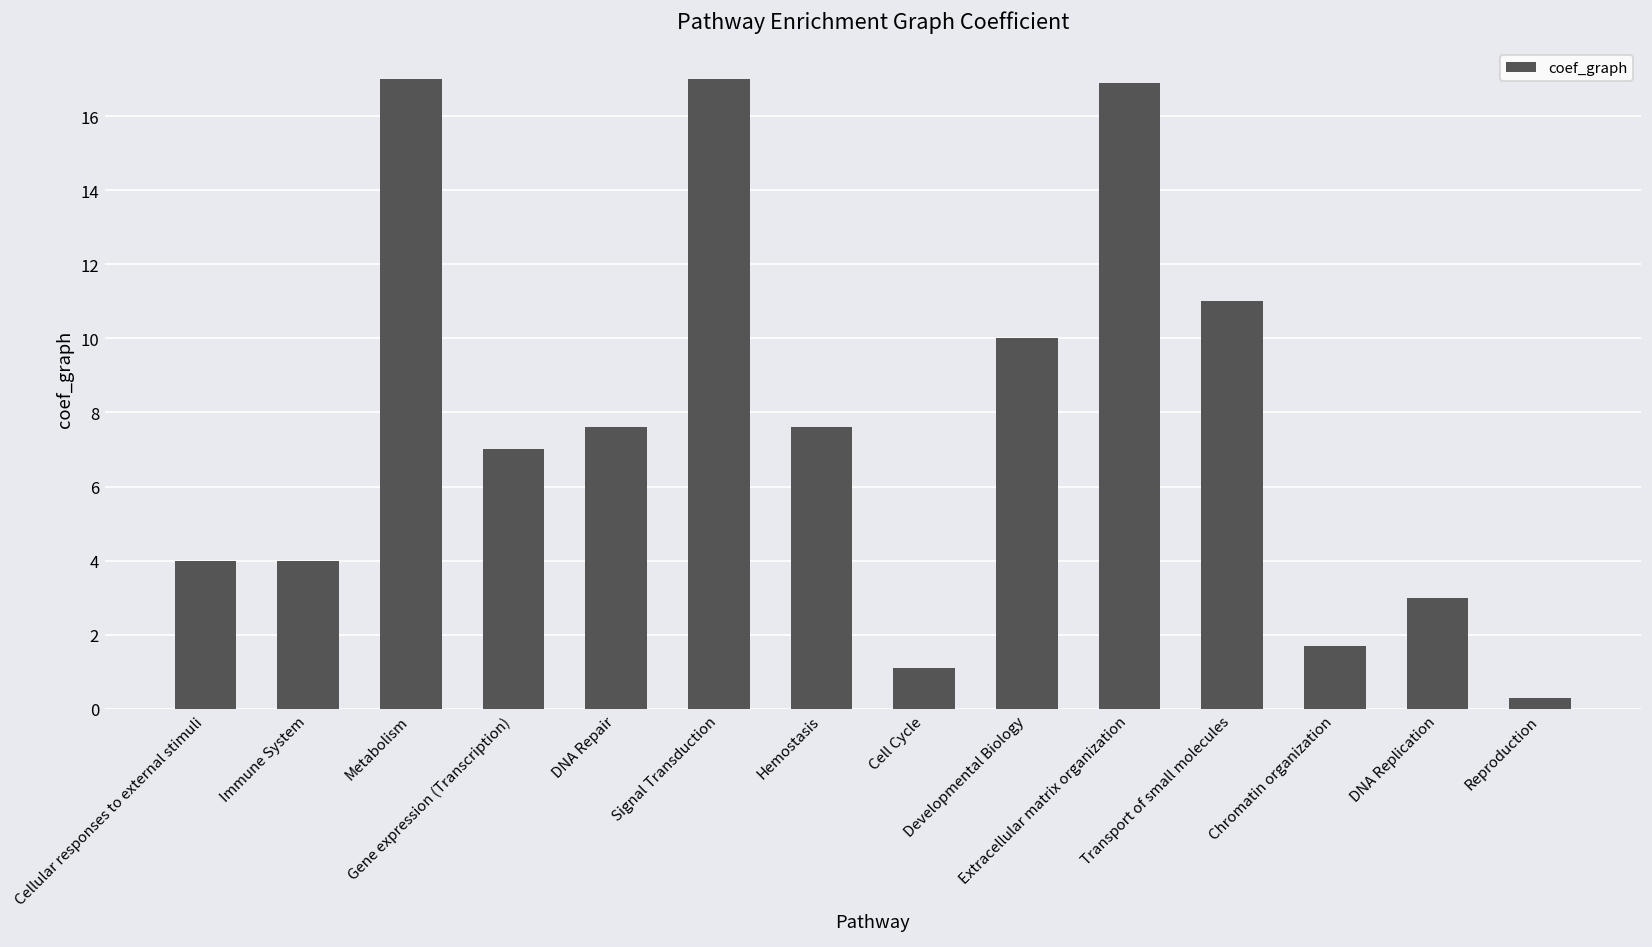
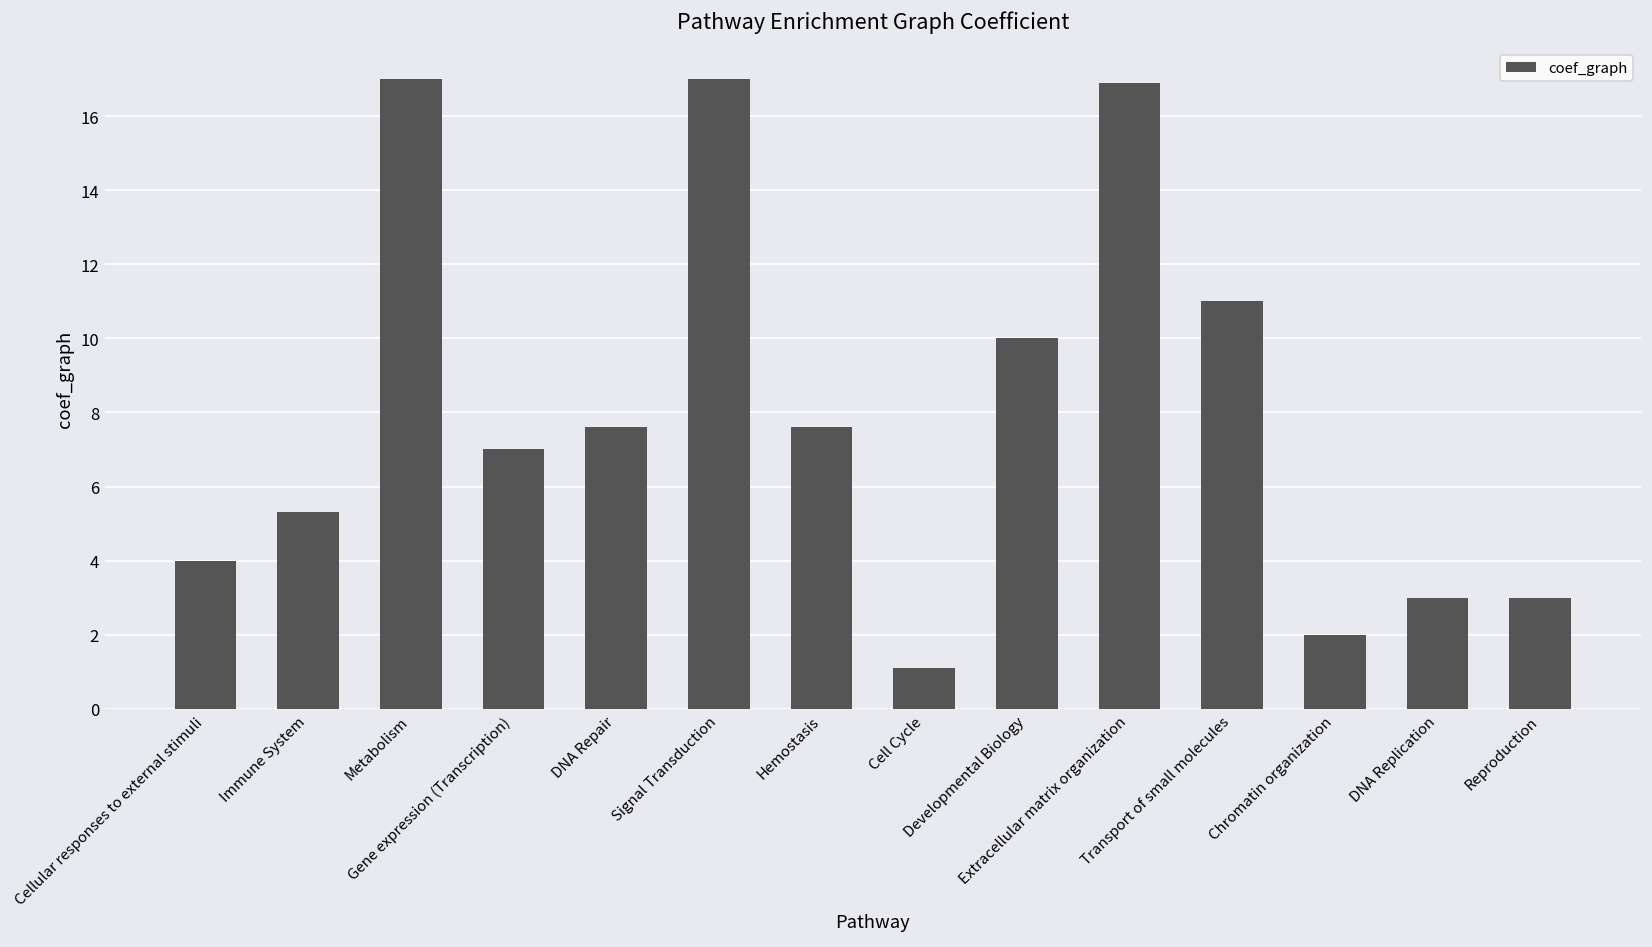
Immune System: 4.0 -> 5.3
Chromatin organization: 1.7 -> 2.0
Reproduction: 0.3 -> 3.0
